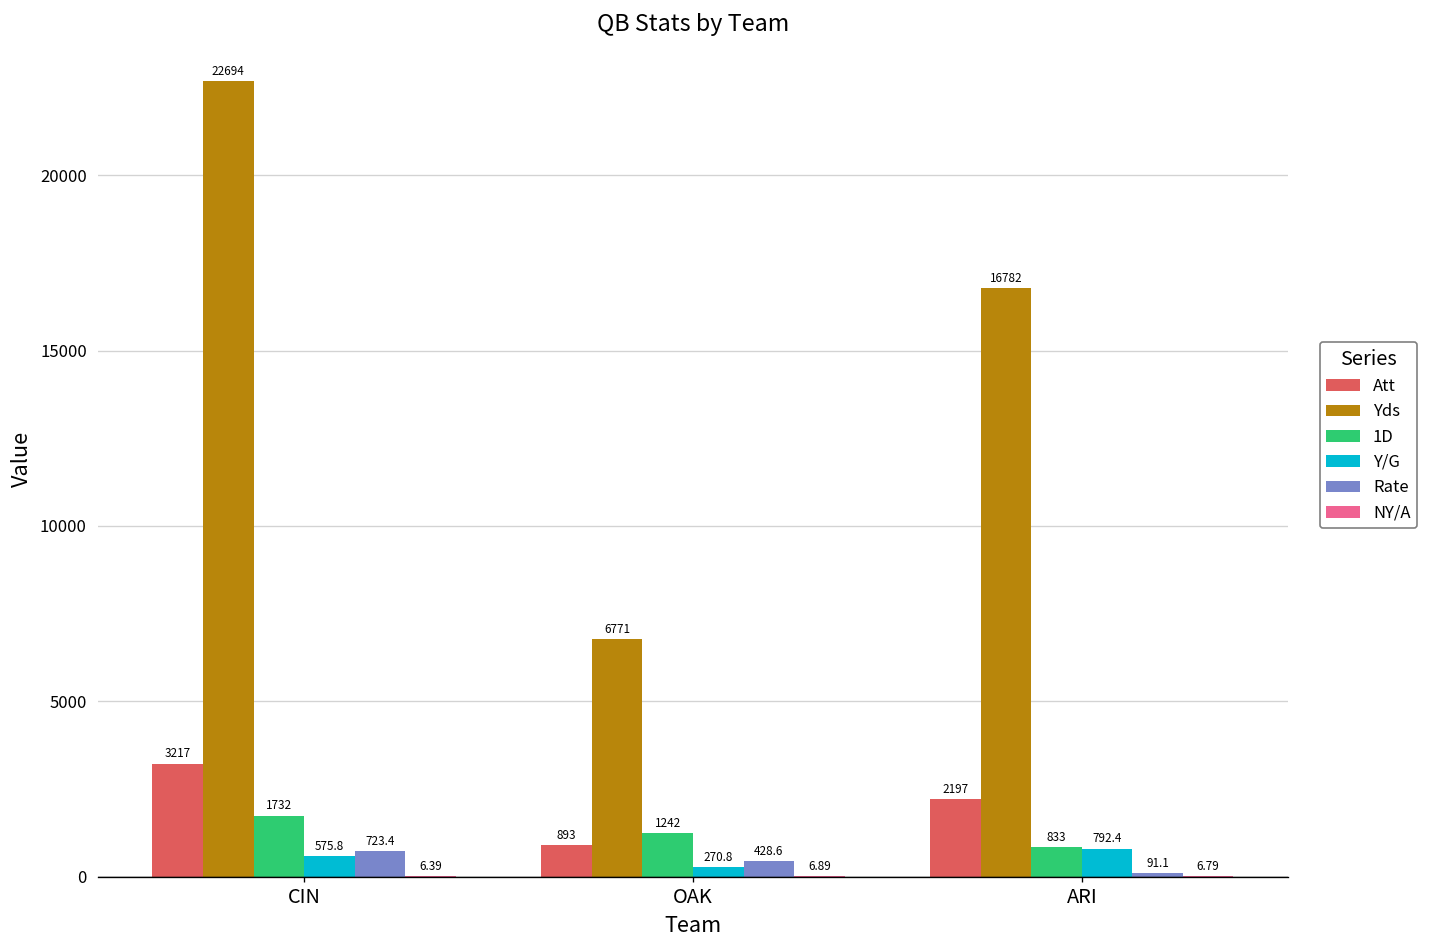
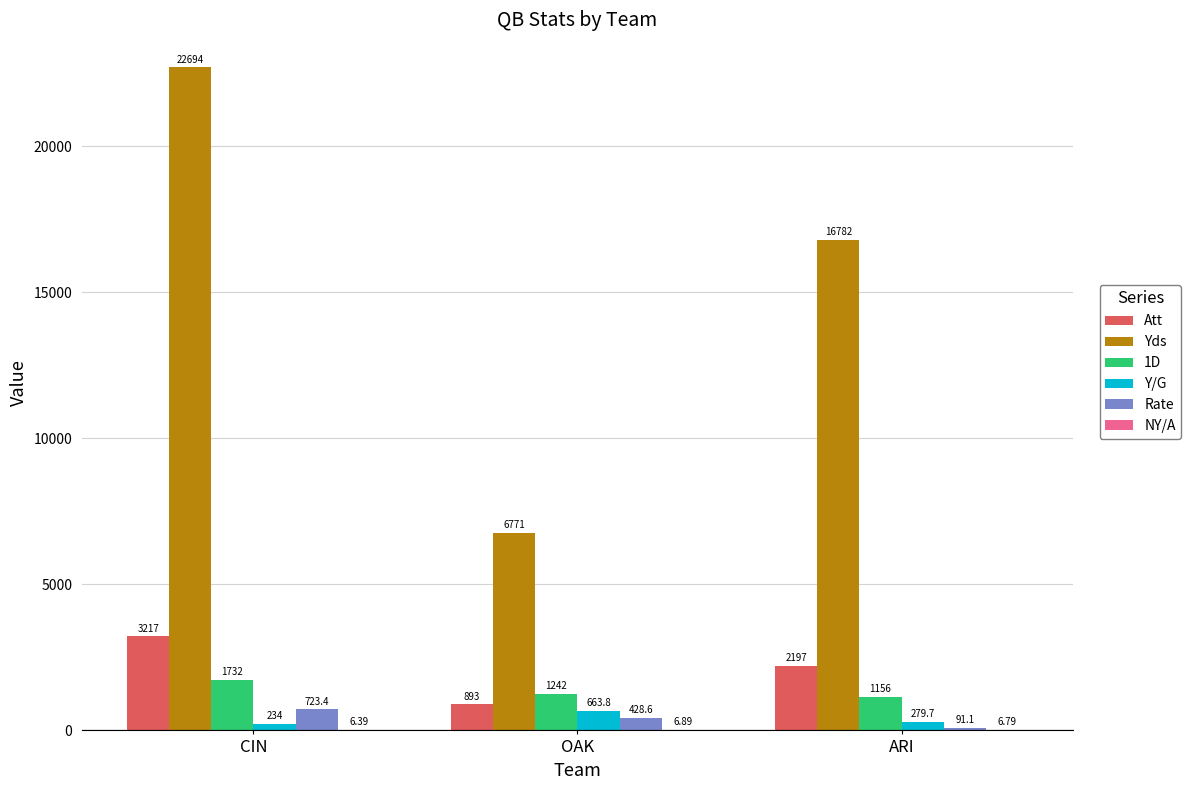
Y/G, CIN: 575.8 -> 234
Y/G, OAK: 270.8 -> 663.8
1D, ARI: 833 -> 1156
Y/G, ARI: 792.4 -> 279.7
